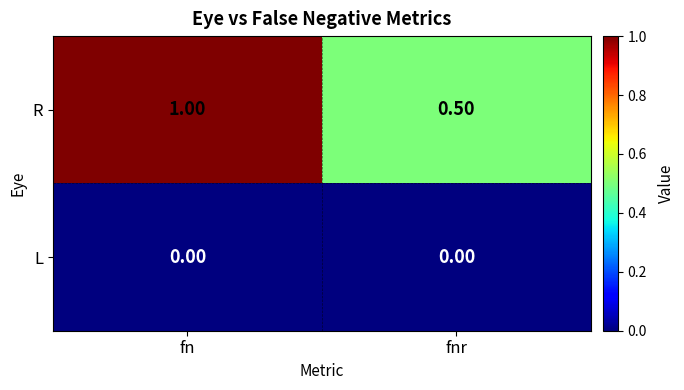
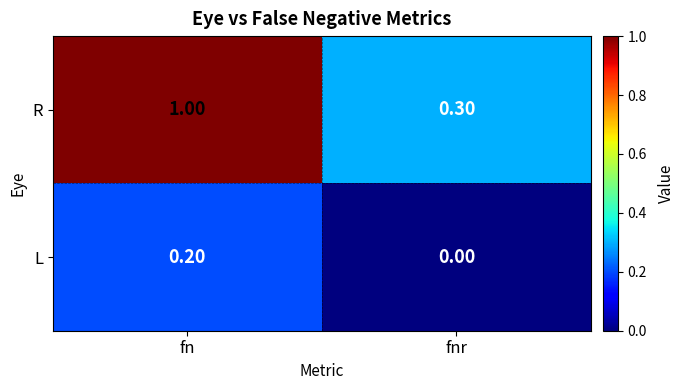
R, fnr: 0.50 -> 0.30
L, fn: 0.00 -> 0.20
